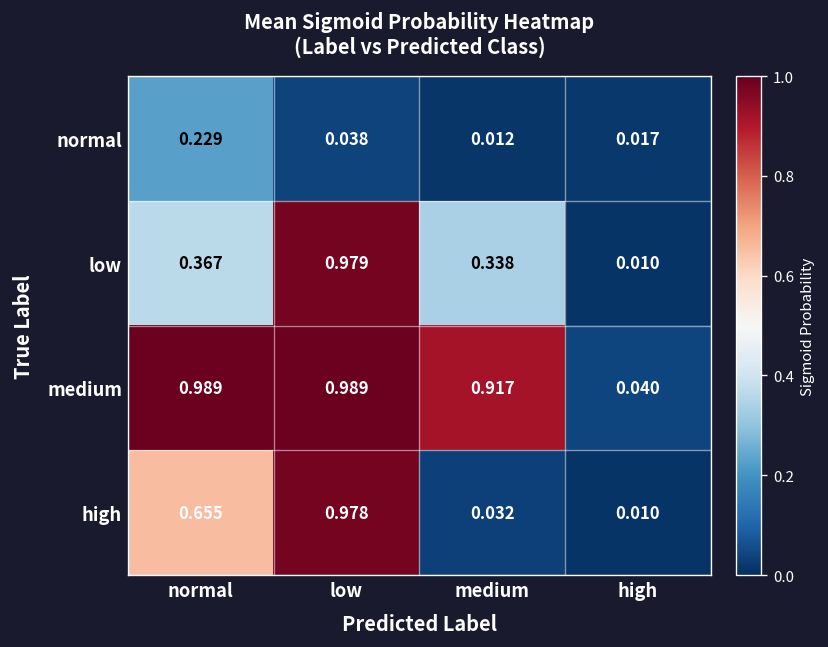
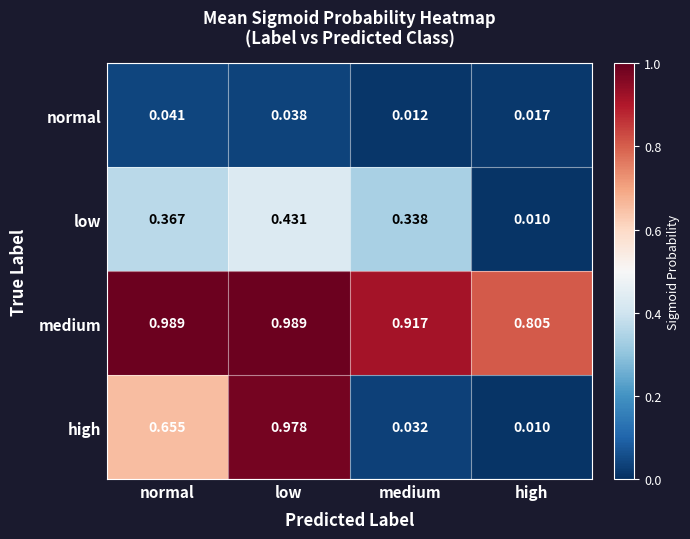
normal, normal: 0.229 -> 0.041
low, low: 0.979 -> 0.431
medium, high: 0.040 -> 0.805
